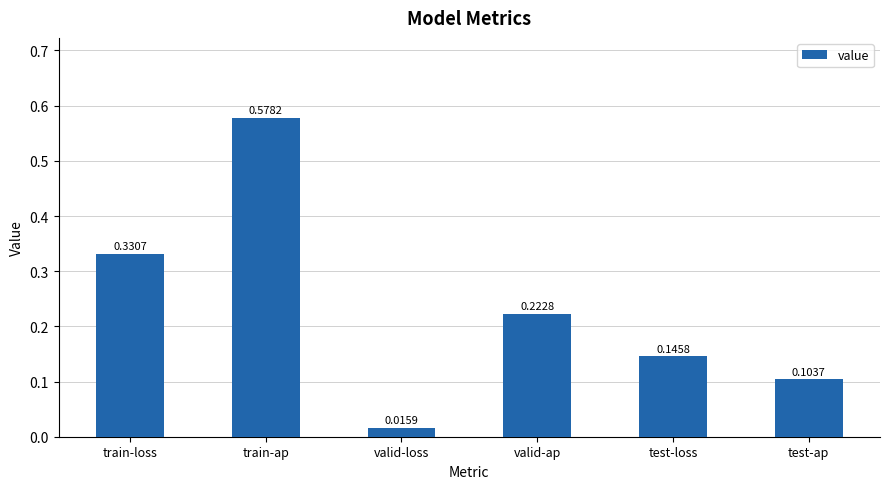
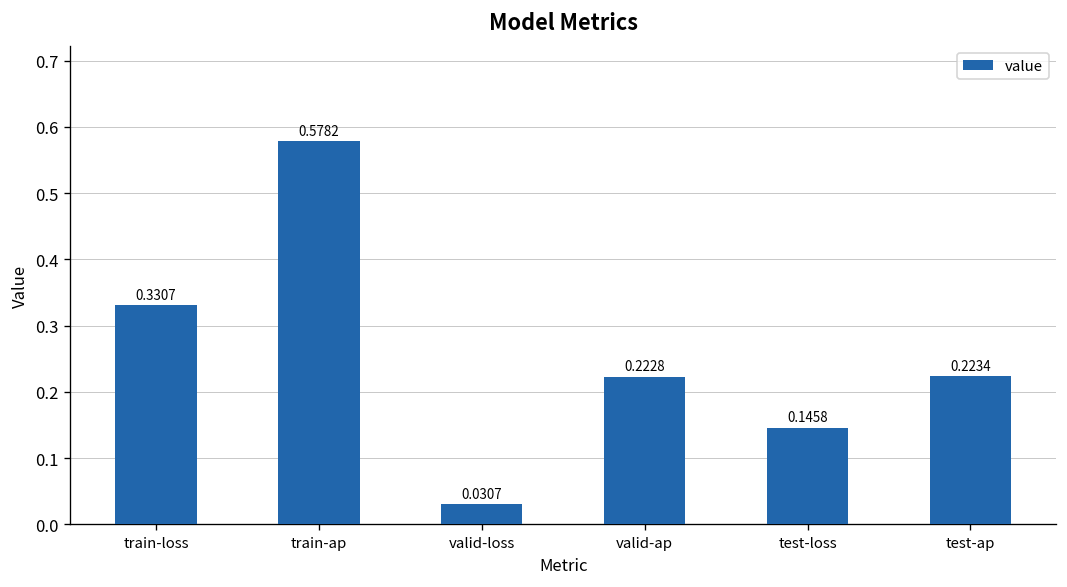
valid-loss: 0.0159 -> 0.0307
test-ap: 0.1037 -> 0.2234
